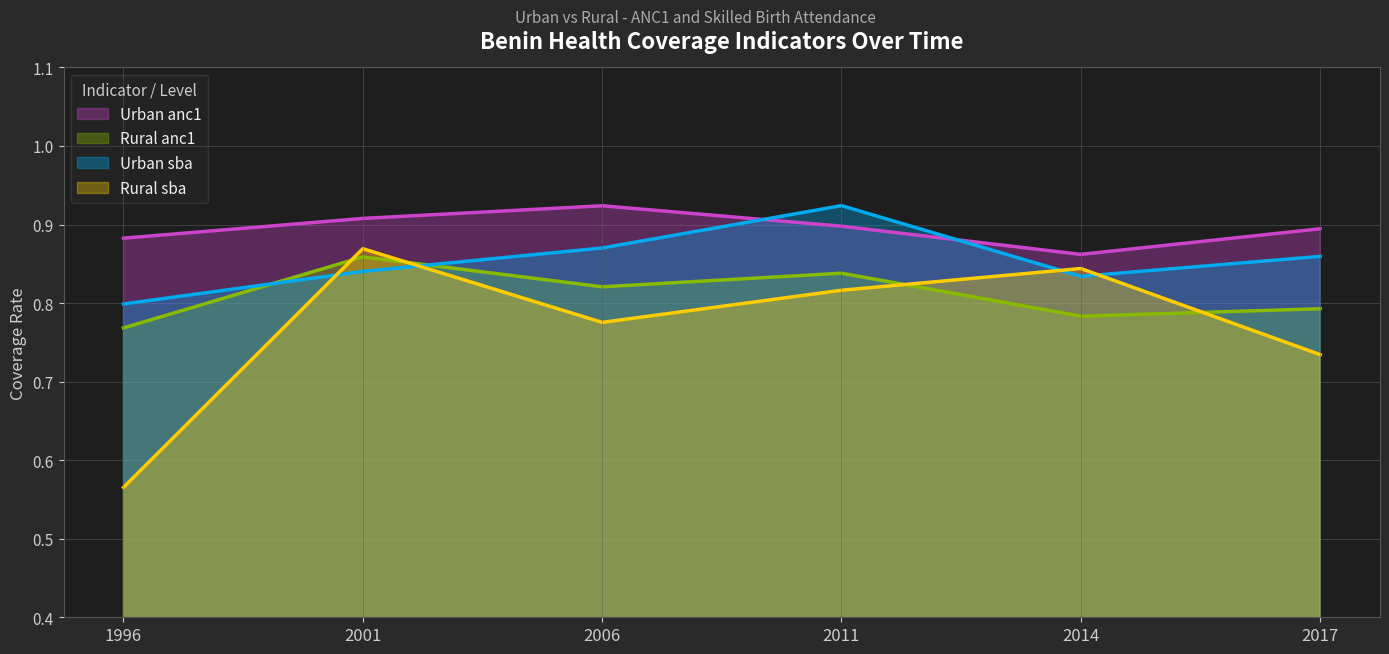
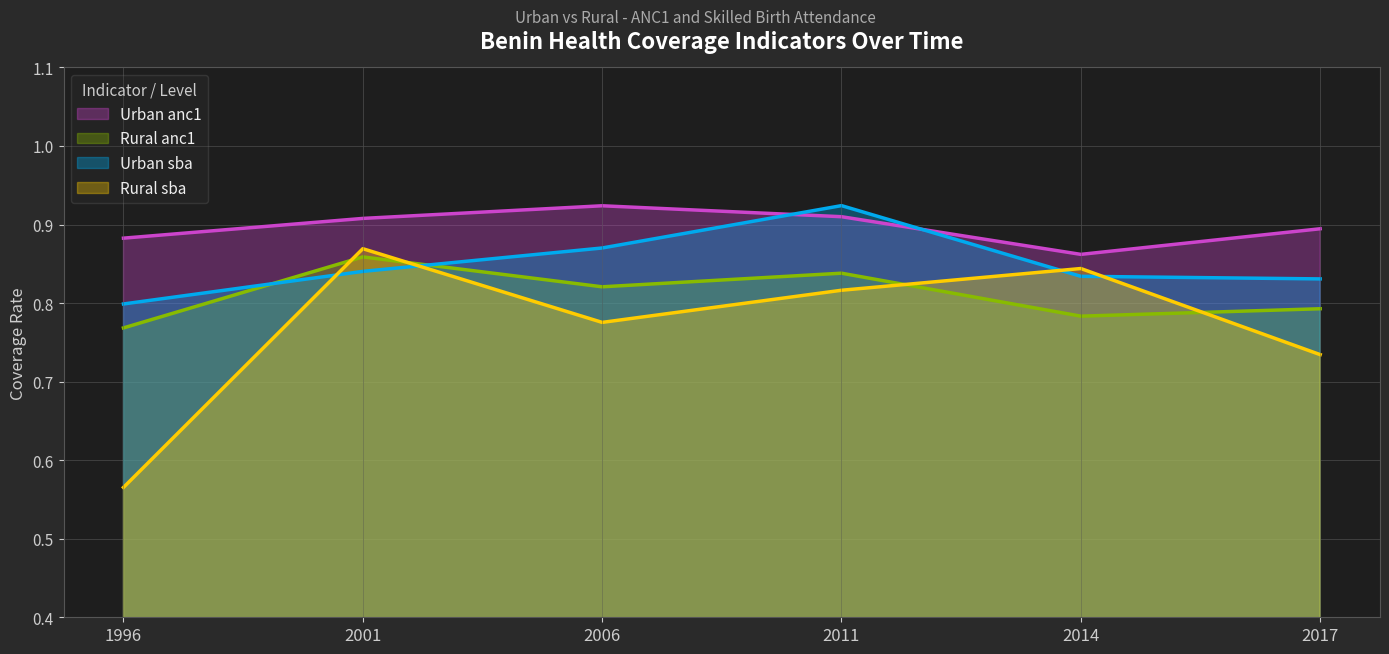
Urban anc1, 2011: 0.90 -> 0.91
Urban sba, 2017: 0.86 -> 0.83
